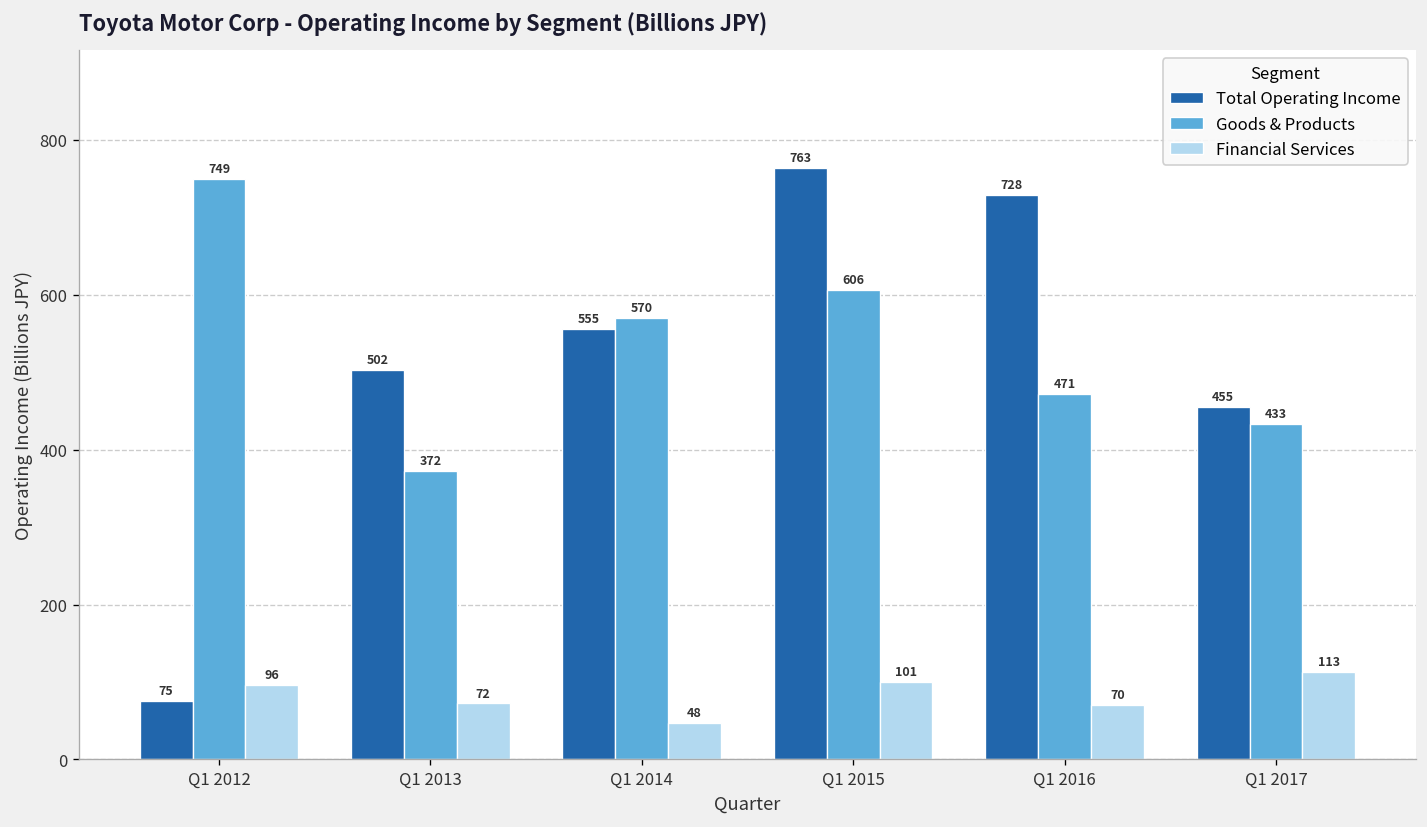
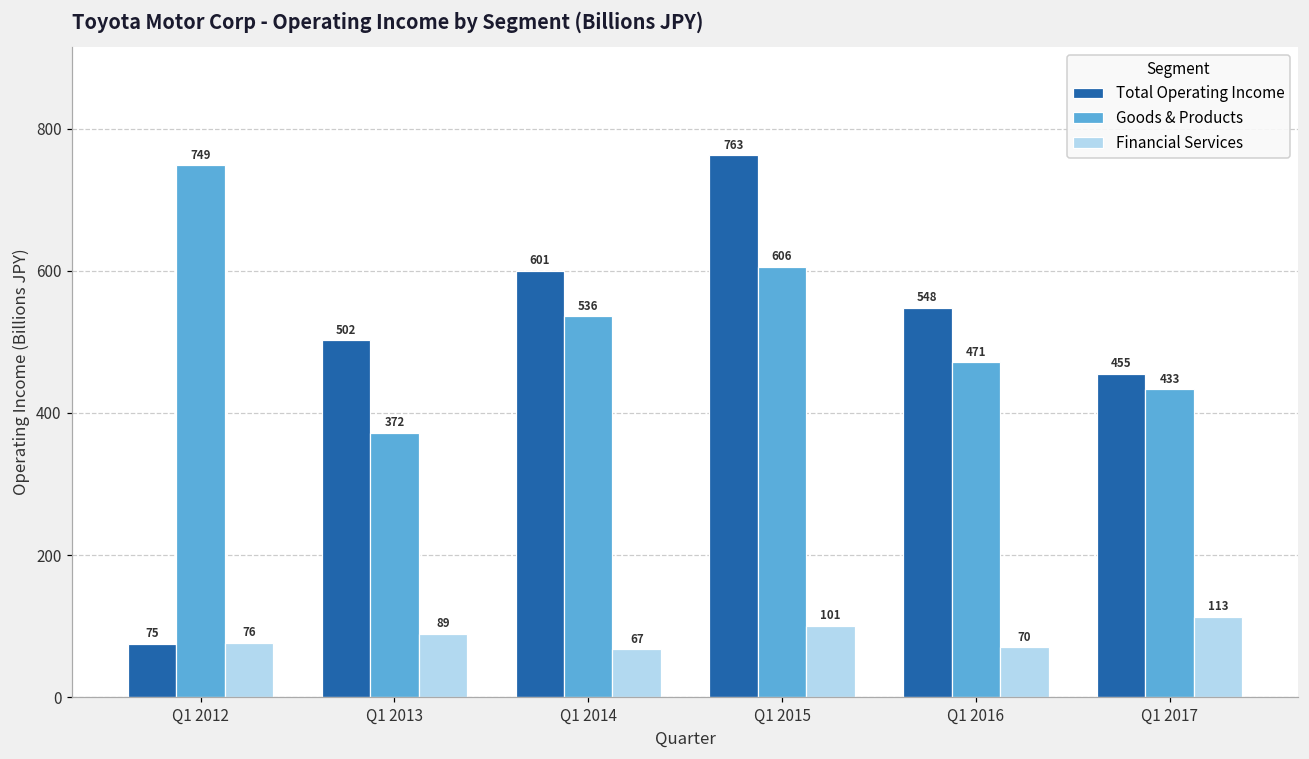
Financial Services, Q1 2012: 96 -> 76
Financial Services, Q1 2013: 72 -> 89
Total Operating Income, Q1 2014: 555 -> 601
Goods & Products, Q1 2014: 570 -> 536
Financial Services, Q1 2014: 48 -> 67
Total Operating Income, Q1 2016: 728 -> 548
